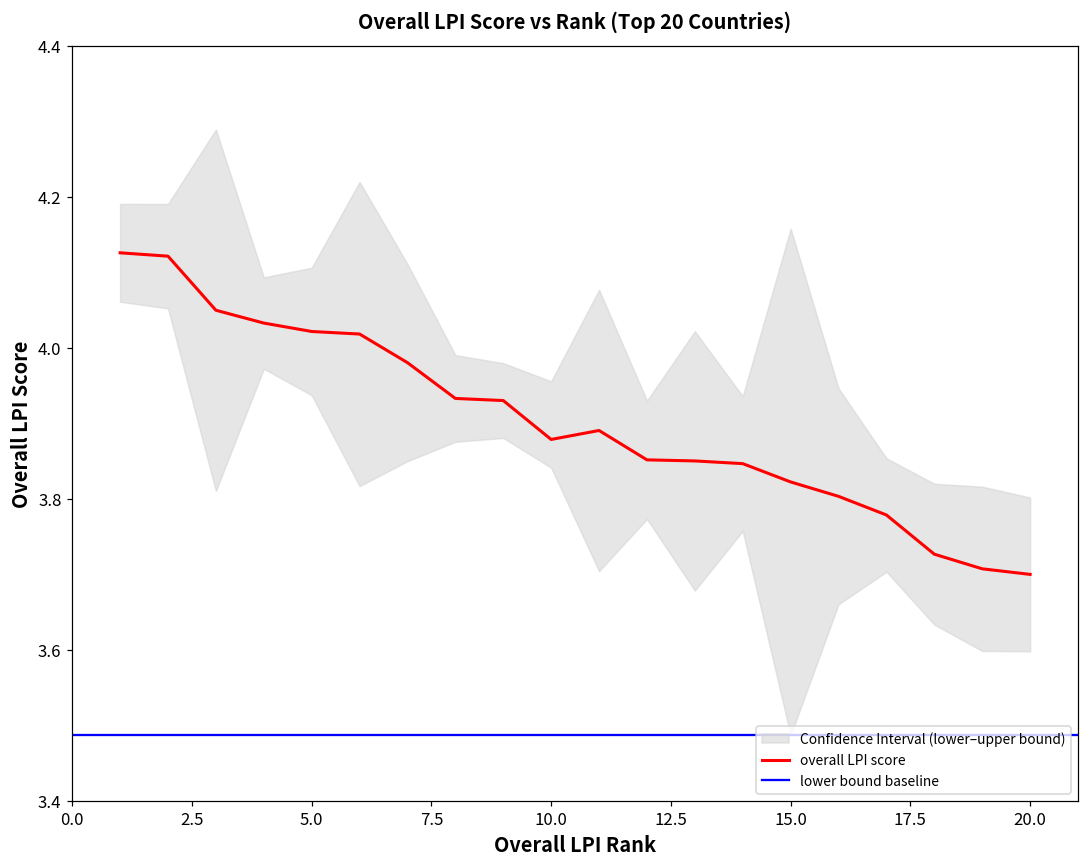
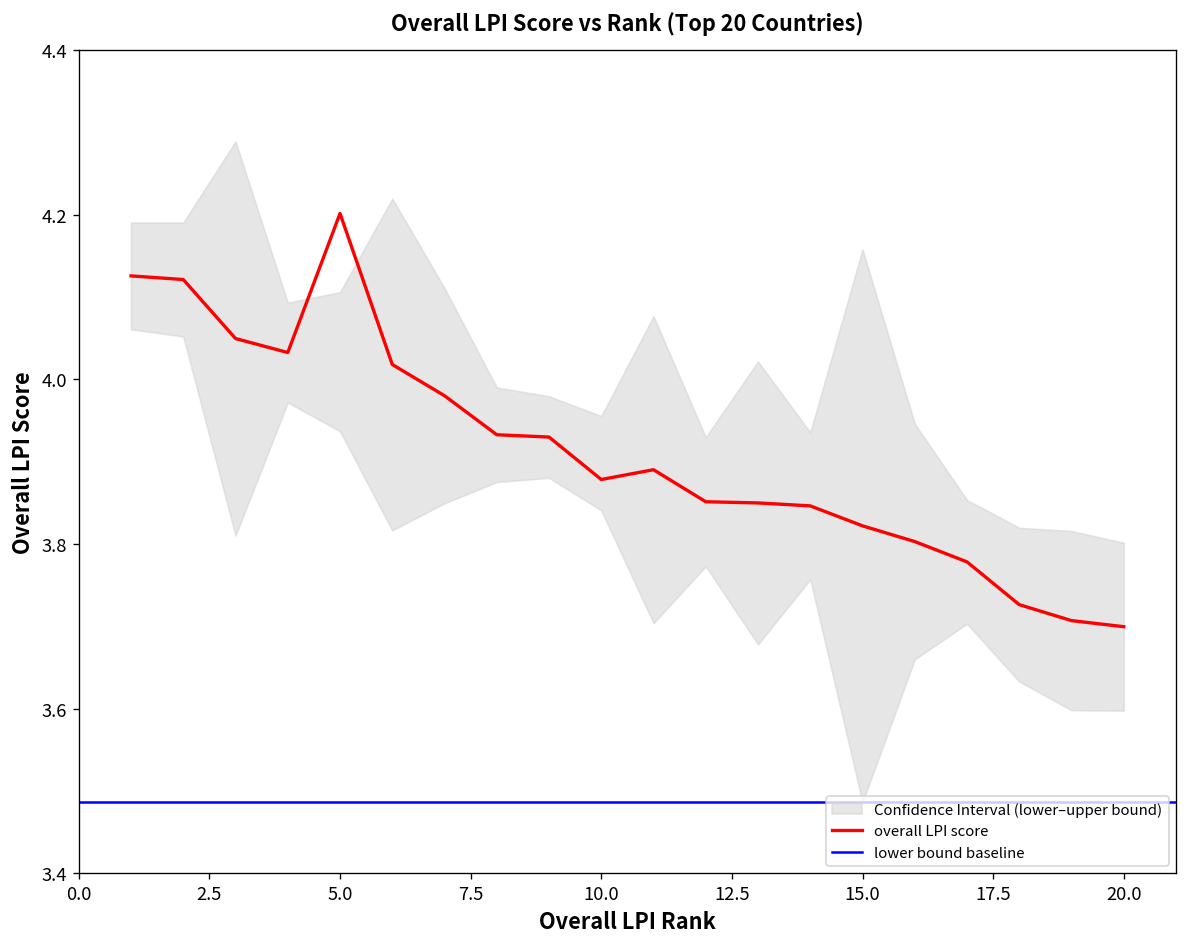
overall LPI score, 5.0: 4.02 -> 4.20
